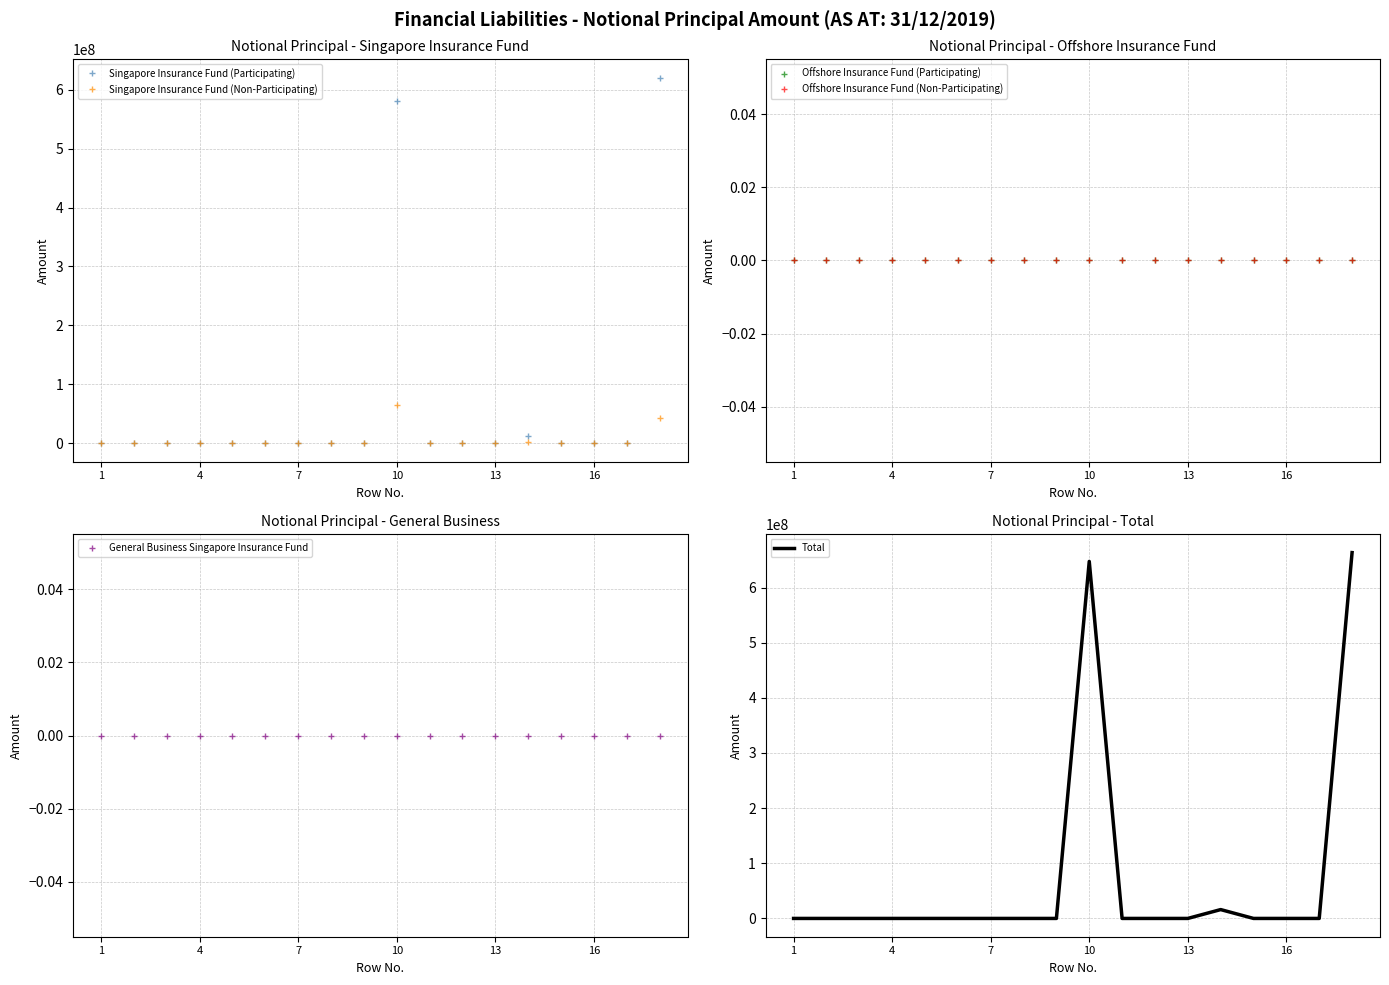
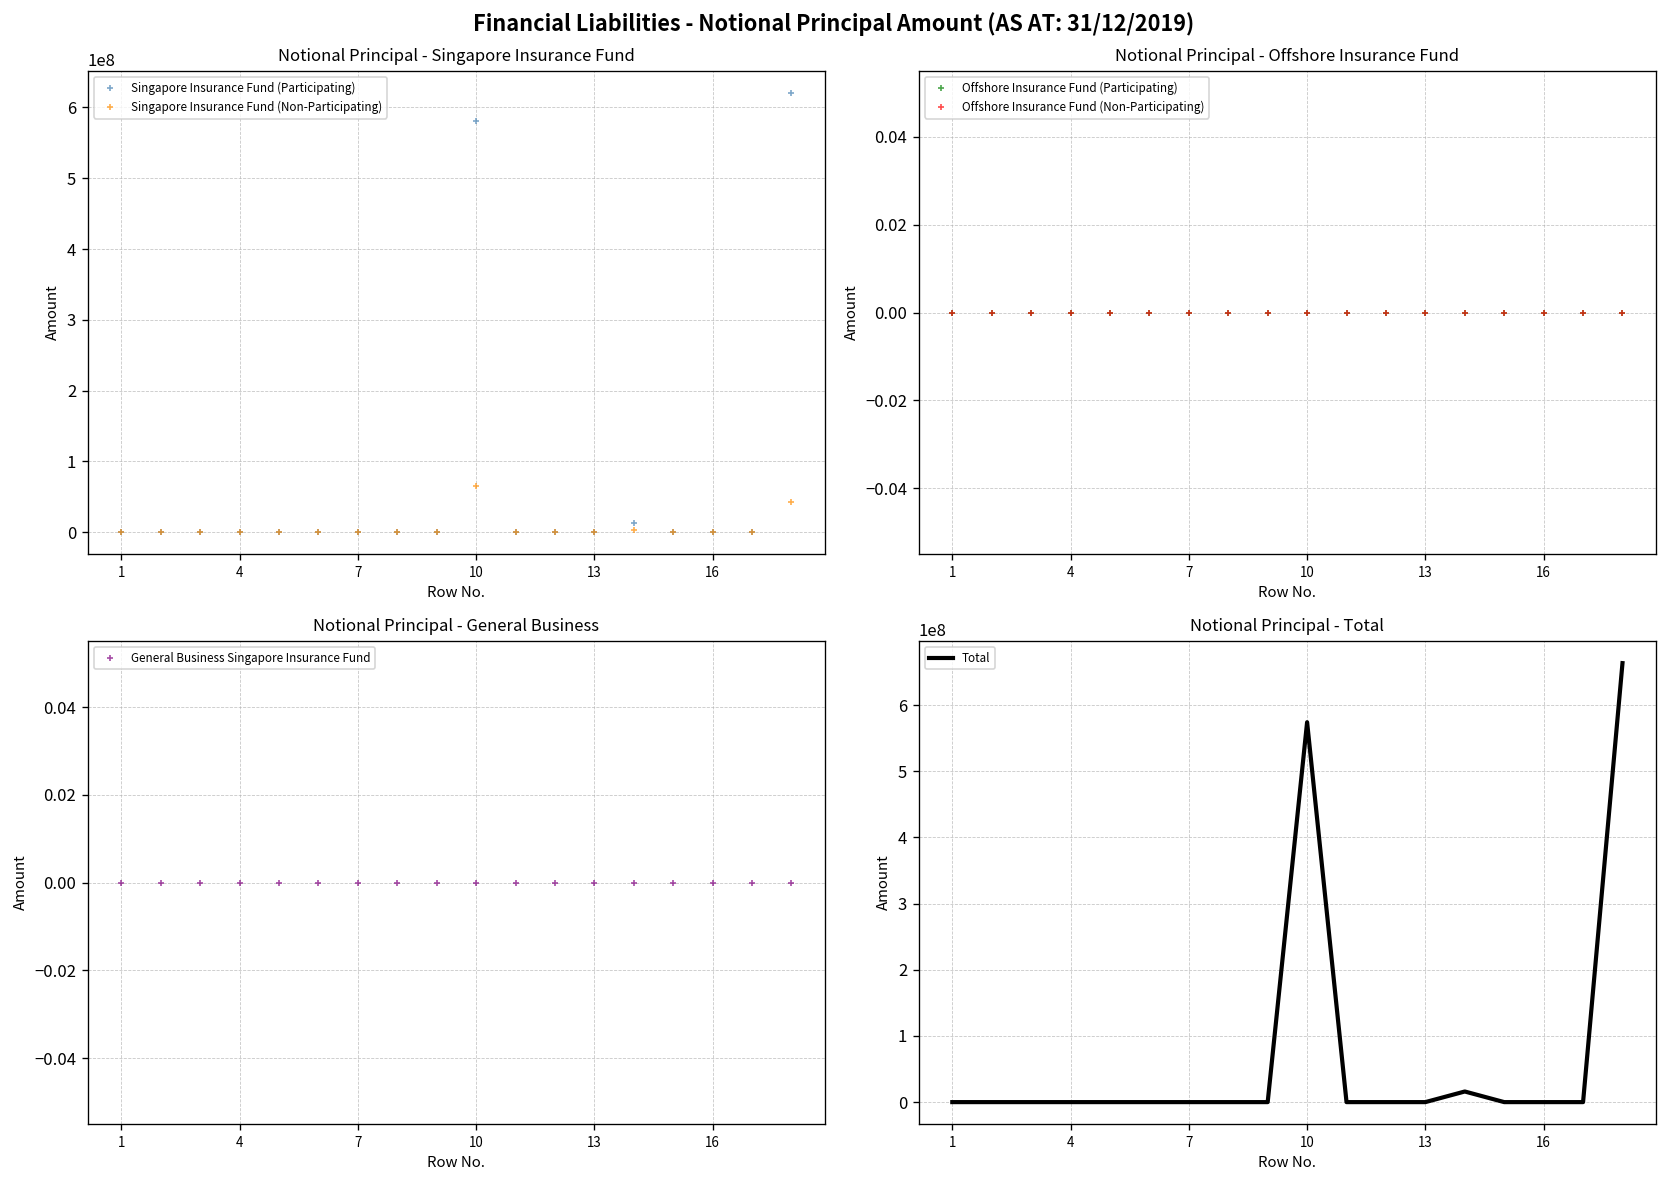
Notional Principal - Total, 10: 650000000 -> 570000000
